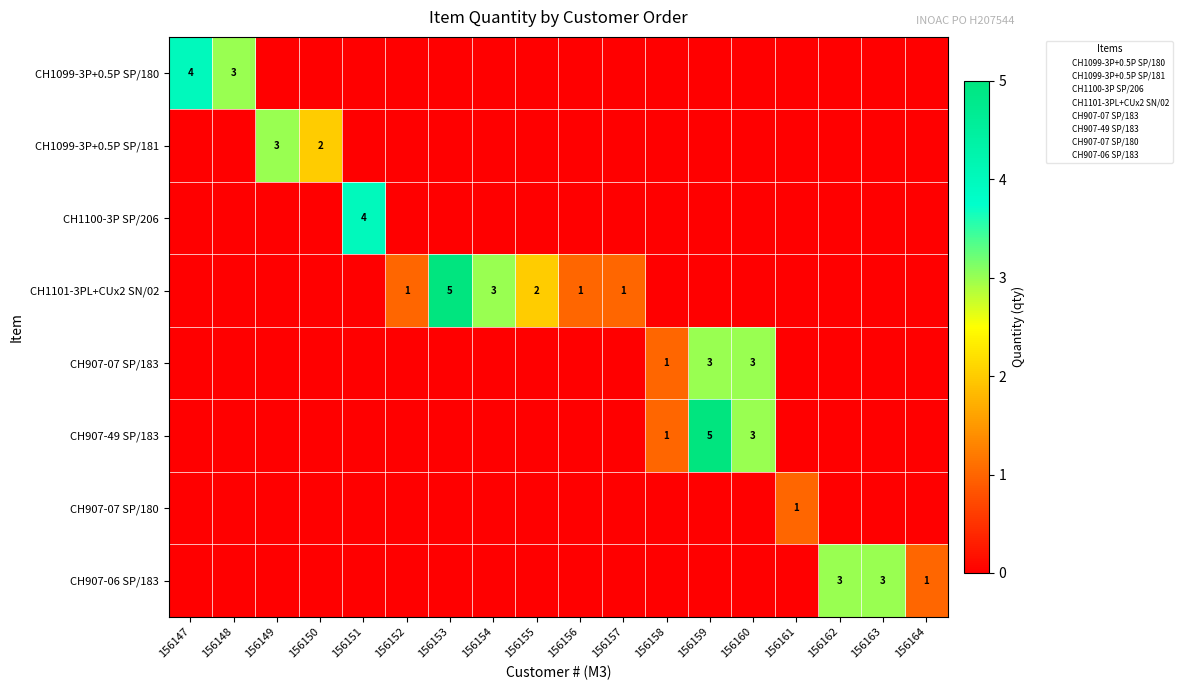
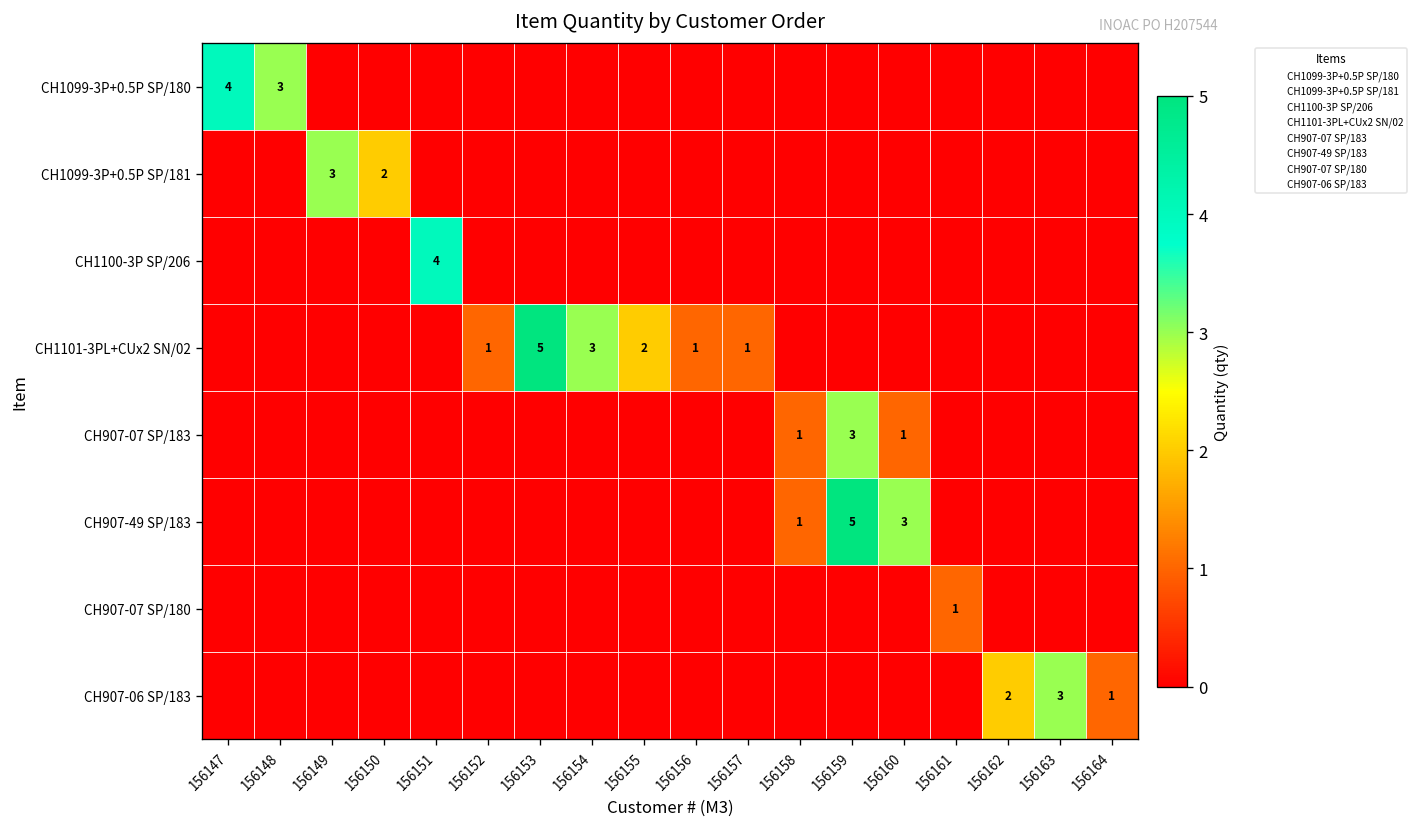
CH907-07 SP/183, 156160: 3 -> 1
CH907-06 SP/183, 156162: 3 -> 2
